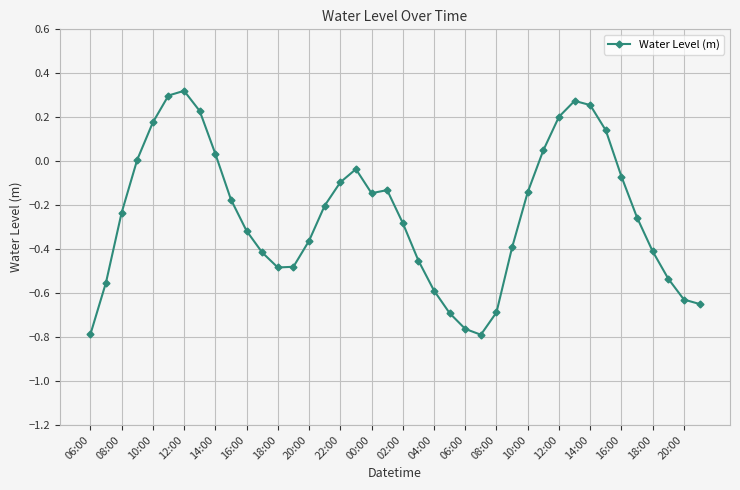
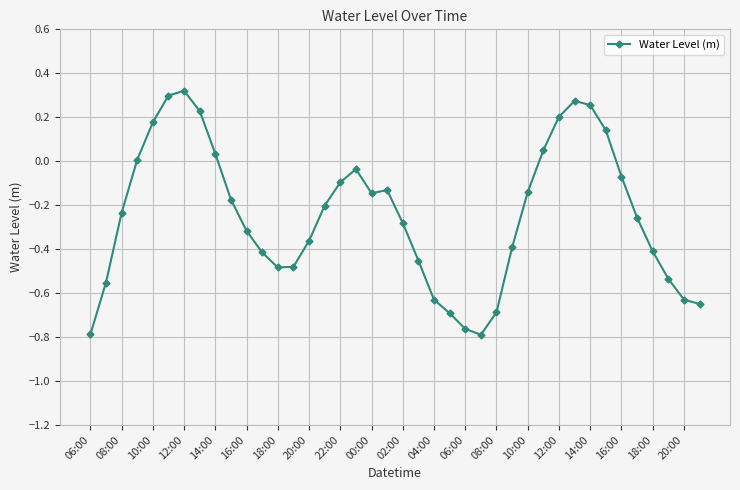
04:00: -0.59 -> -0.63
